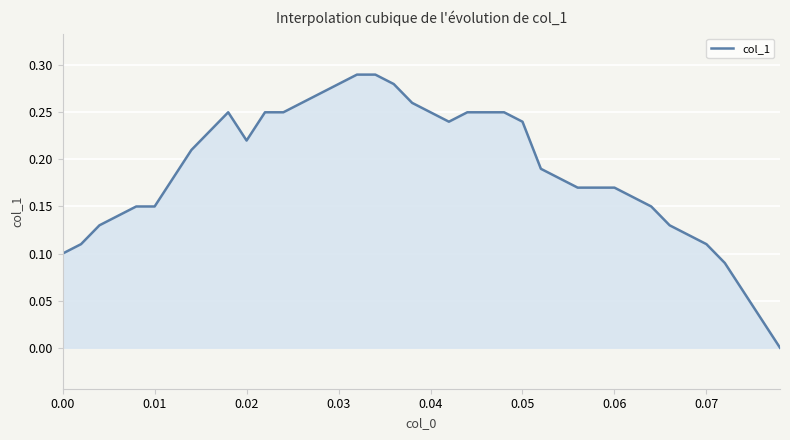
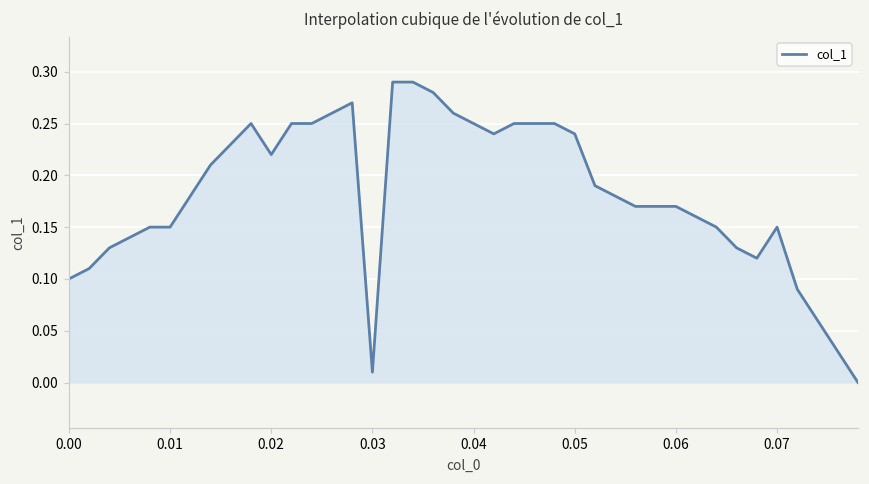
0.03: 0.28 -> 0.01
0.07: 0.11 -> 0.15
